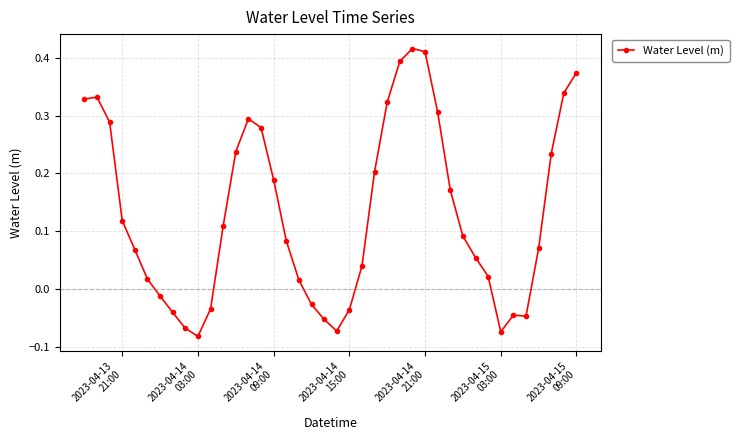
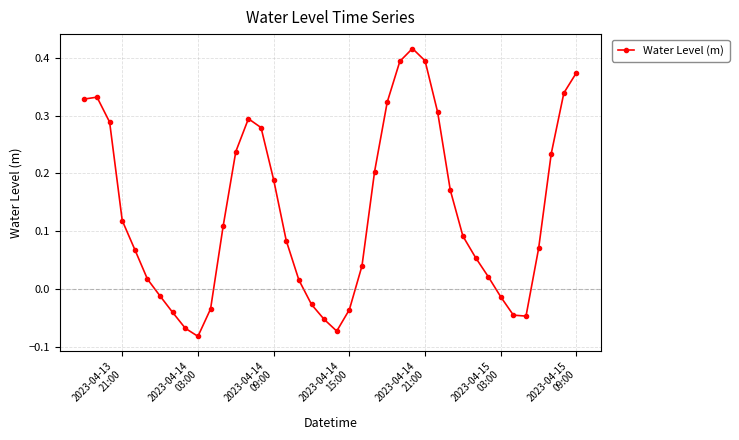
2023-04-14 21:00: 0.41 -> 0.39
2023-04-15 03:00: -0.07 -> -0.01
